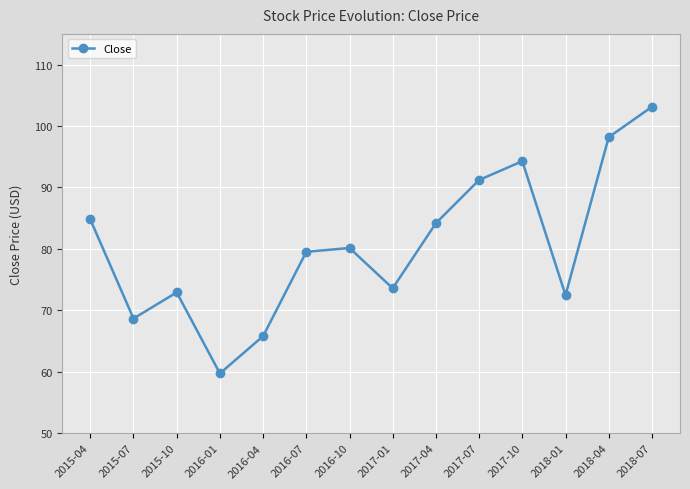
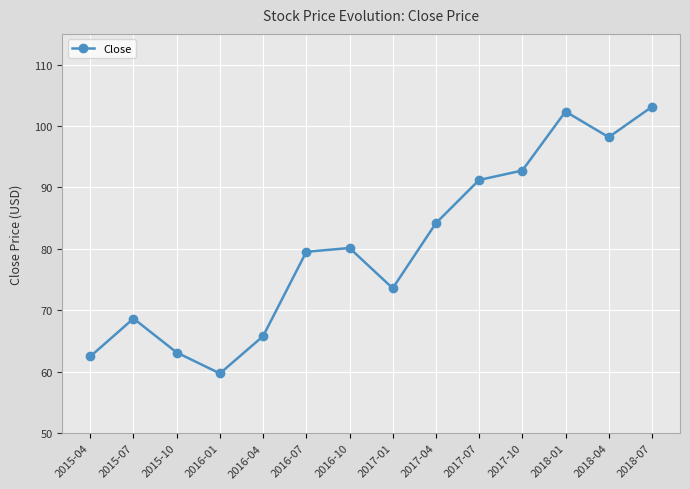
2015-04: 85 -> 62
2015-10: 73 -> 63
2017-10: 94 -> 93
2018-01: 72 -> 102
